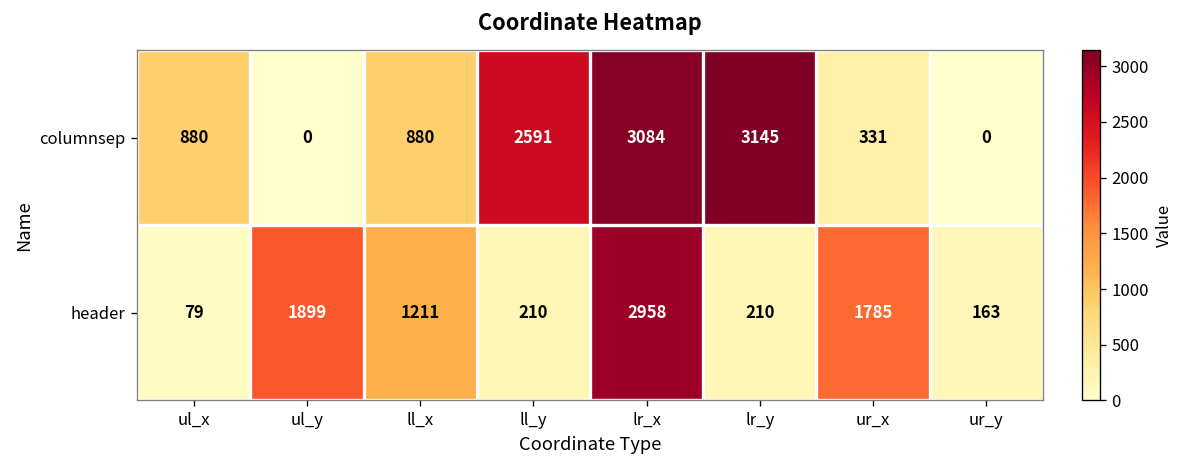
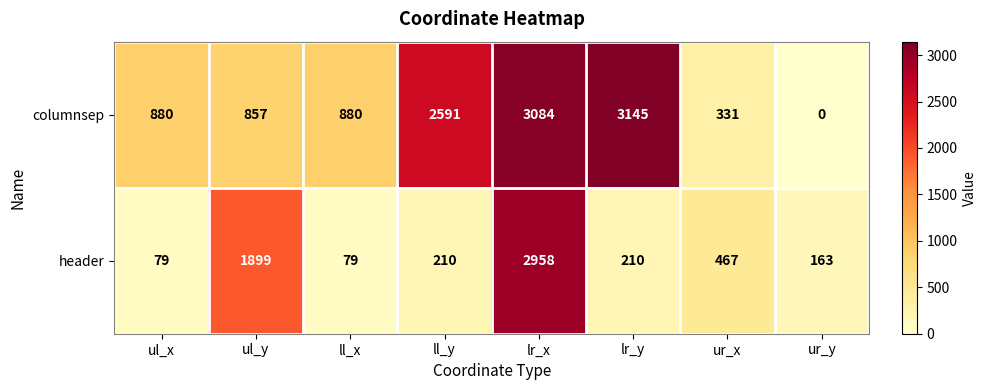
columnsep, ul_y: 0 -> 857
header, ll_x: 1211 -> 79
header, ur_x: 1785 -> 467
